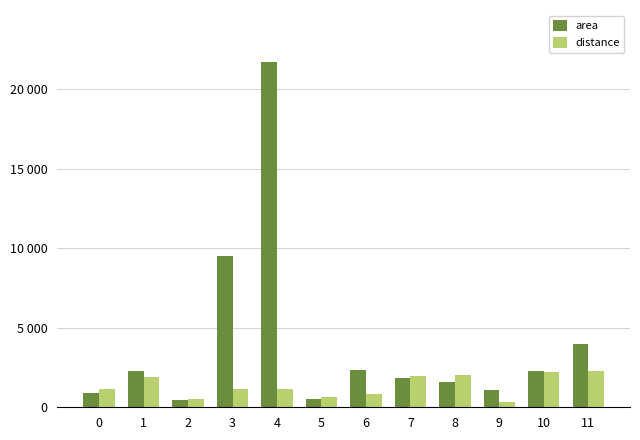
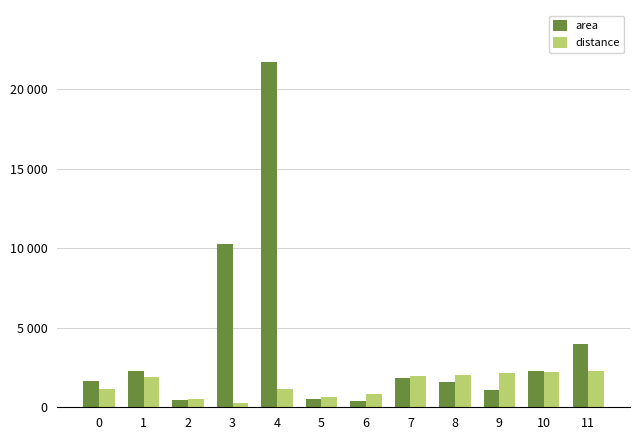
area, 0: 900 -> 1700
area, 3: 9500 -> 10300
distance, 3: 1100 -> 300
area, 6: 2300 -> 400
distance, 9: 300 -> 2200
